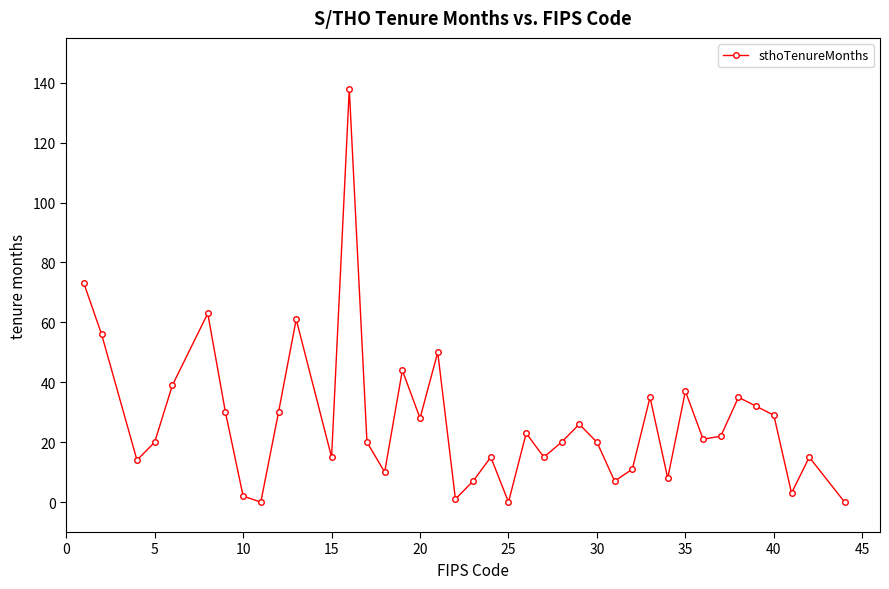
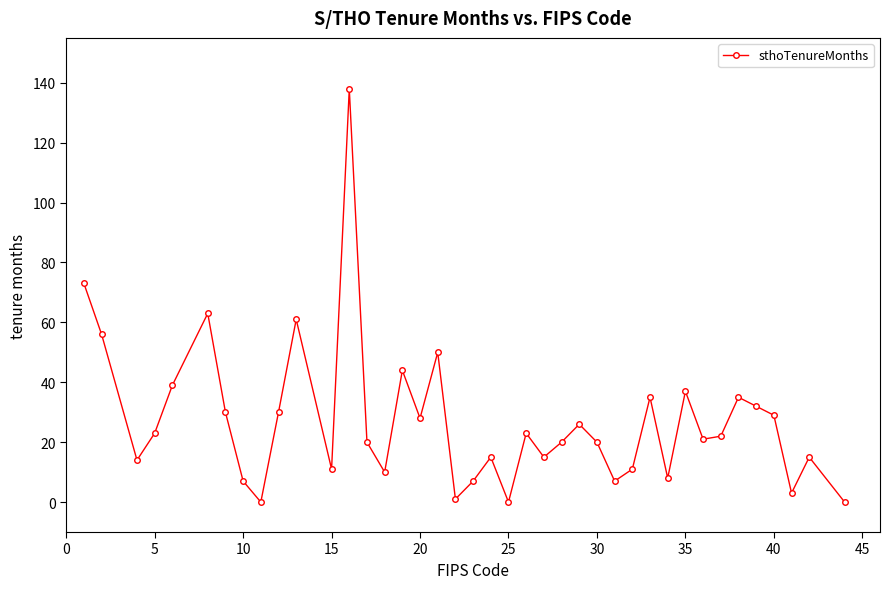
5: 20 -> 23
10: 2 -> 7
15: 15 -> 11
